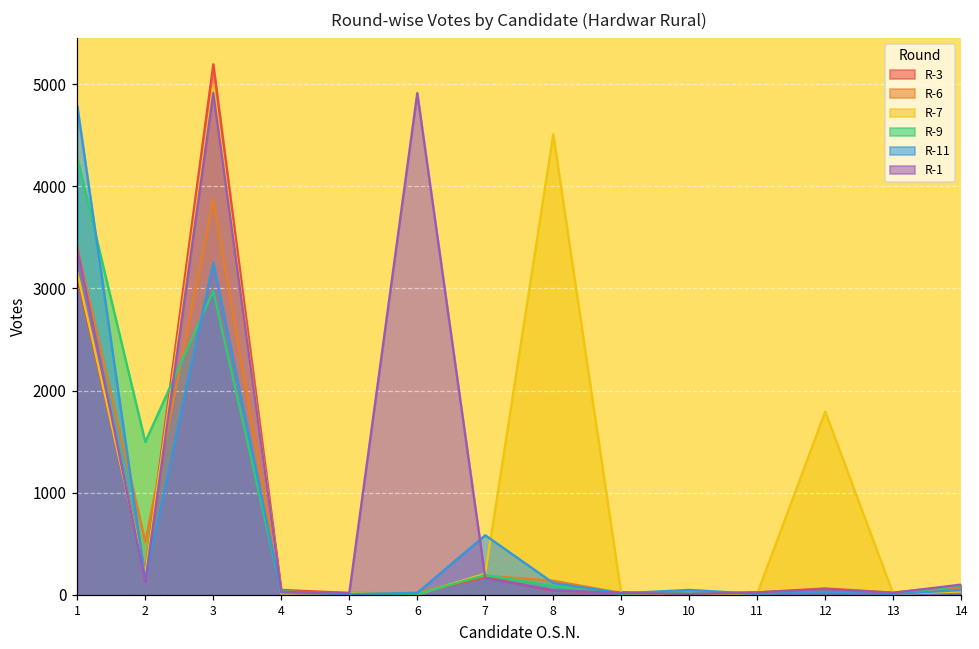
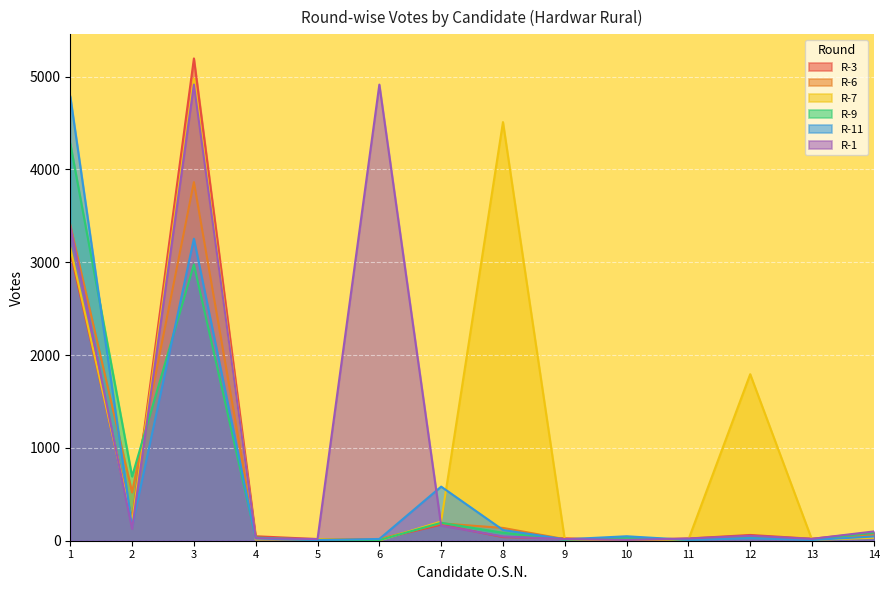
R-9, 2: 1500 -> 700
